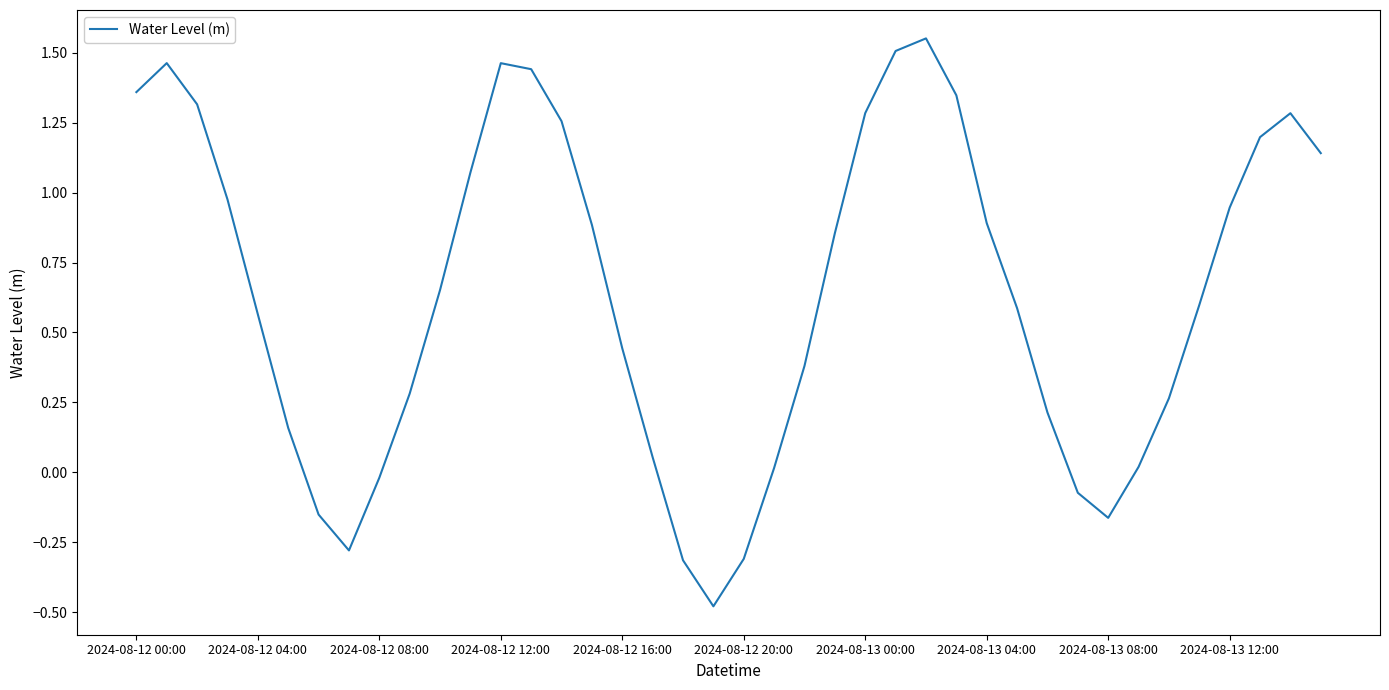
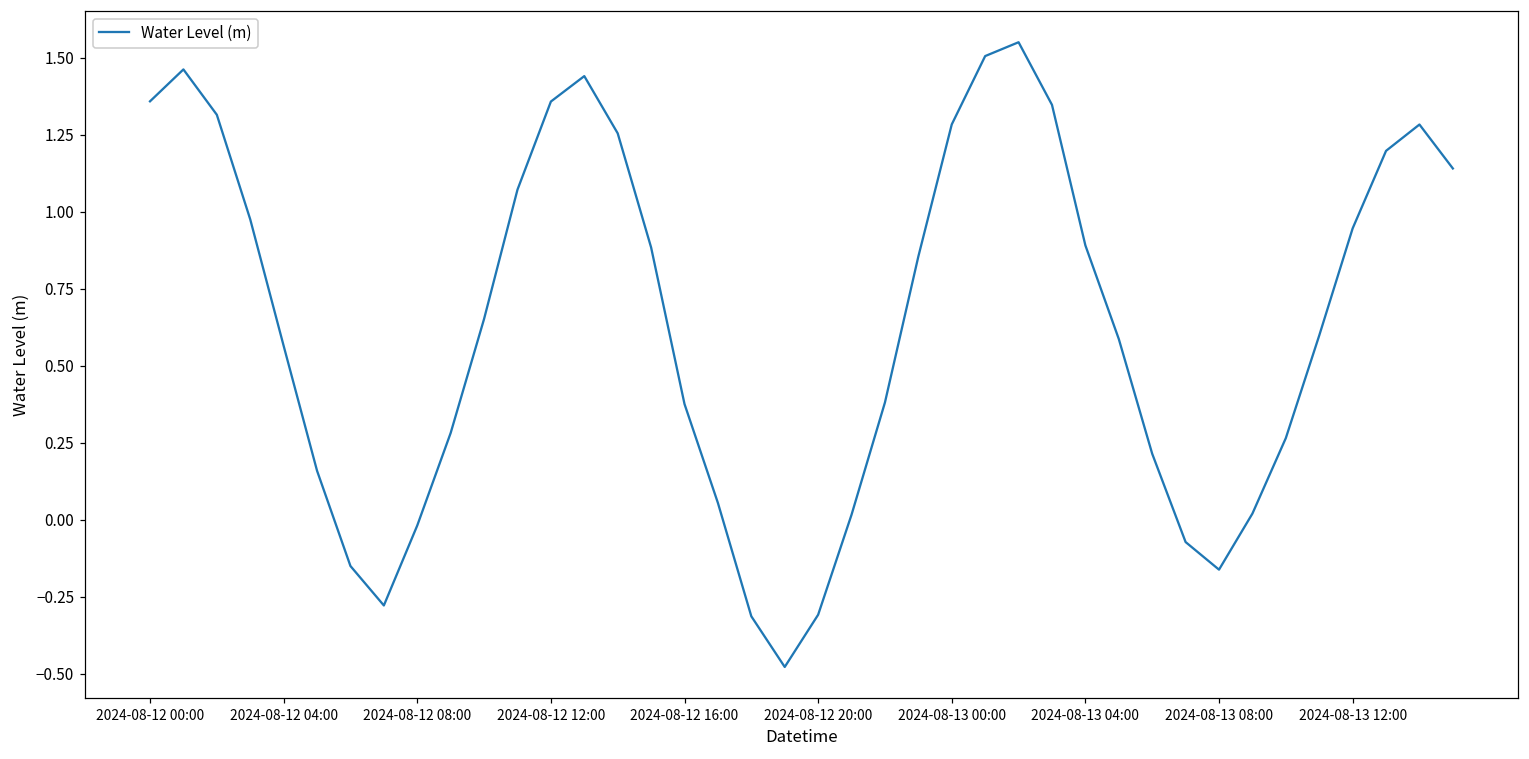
2024-08-12 12:00: 1.46 -> 1.36
2024-08-12 16:00: 0.44 -> 0.38
